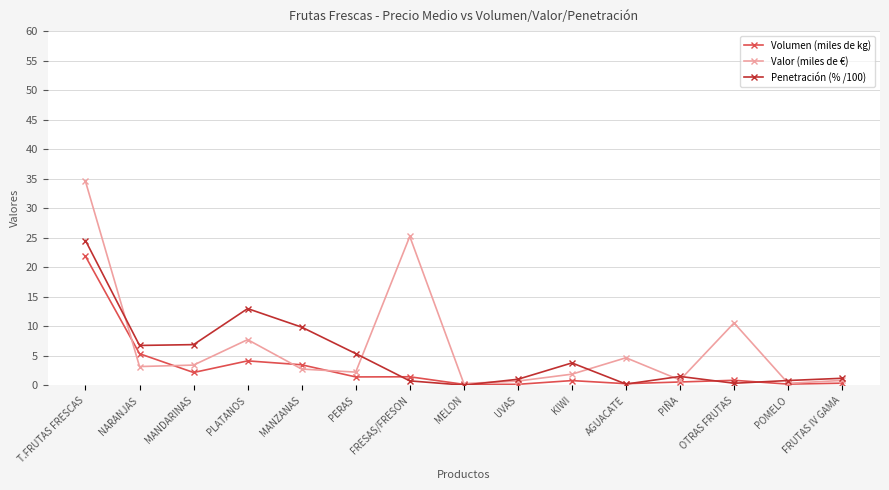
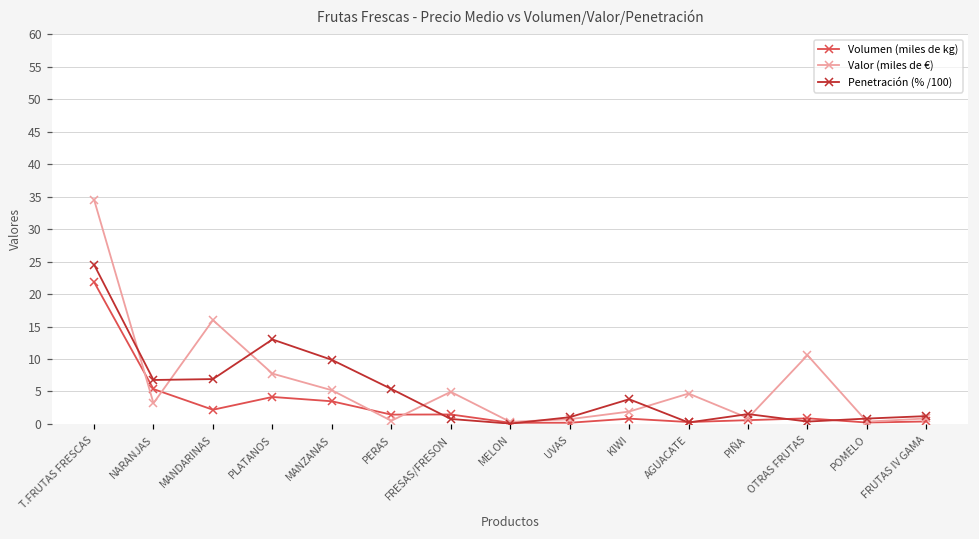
Valor (miles de €), MANDARINAS: 3 -> 16
Valor (miles de €), MANZANAS: 3 -> 5
Valor (miles de €), PERAS: 2 -> 0
Valor (miles de €), FRESAS/FRESON: 25 -> 5
